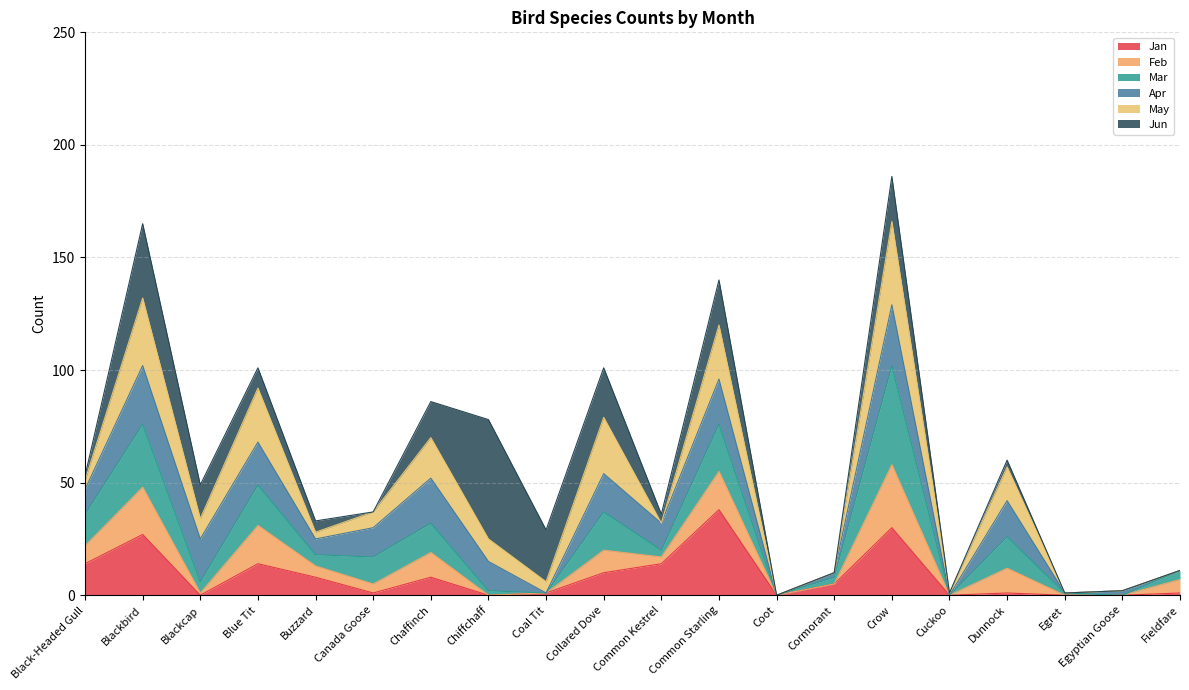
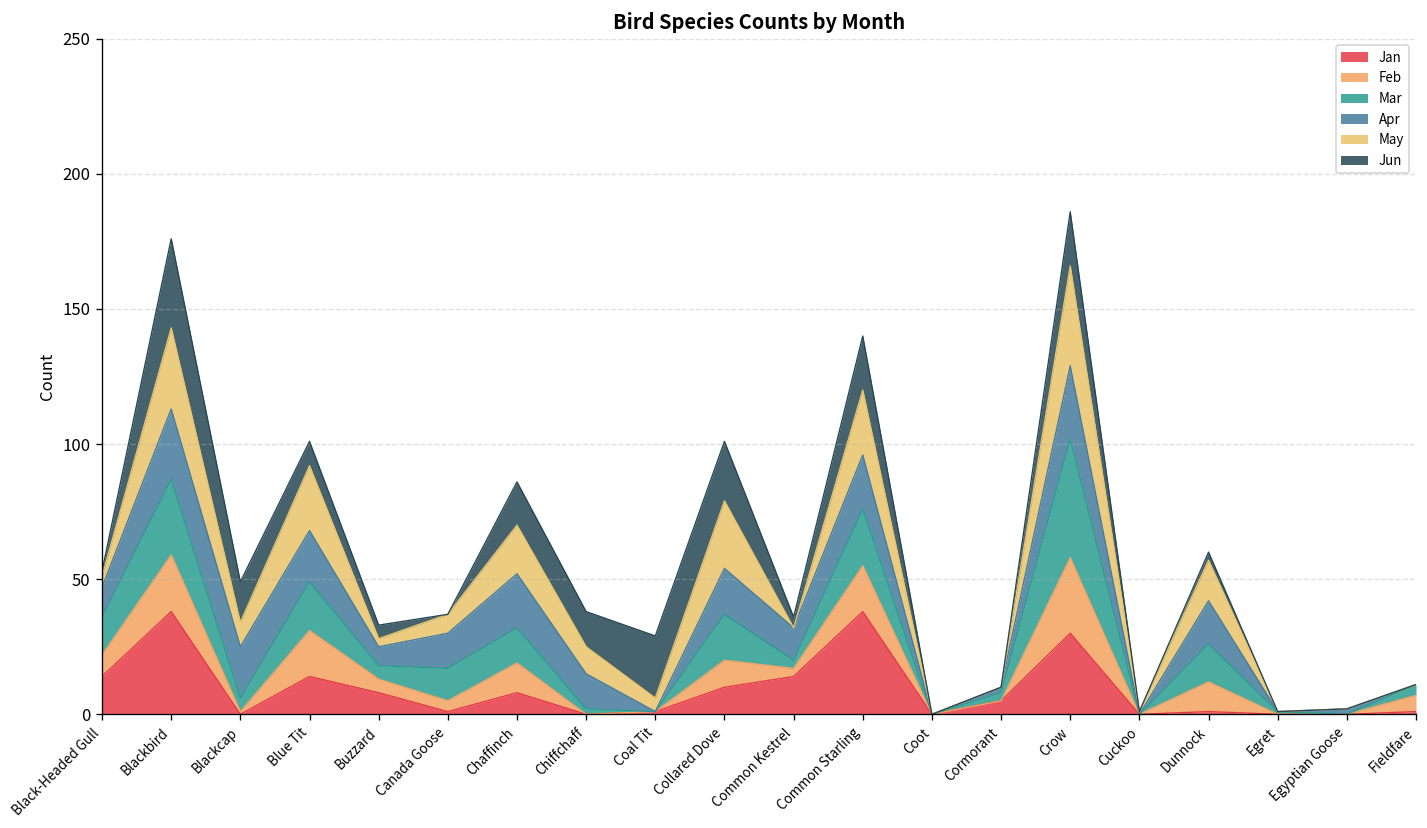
Jan, Blackbird: 27 -> 38
Jun, Chiffchaff: 53 -> 13
